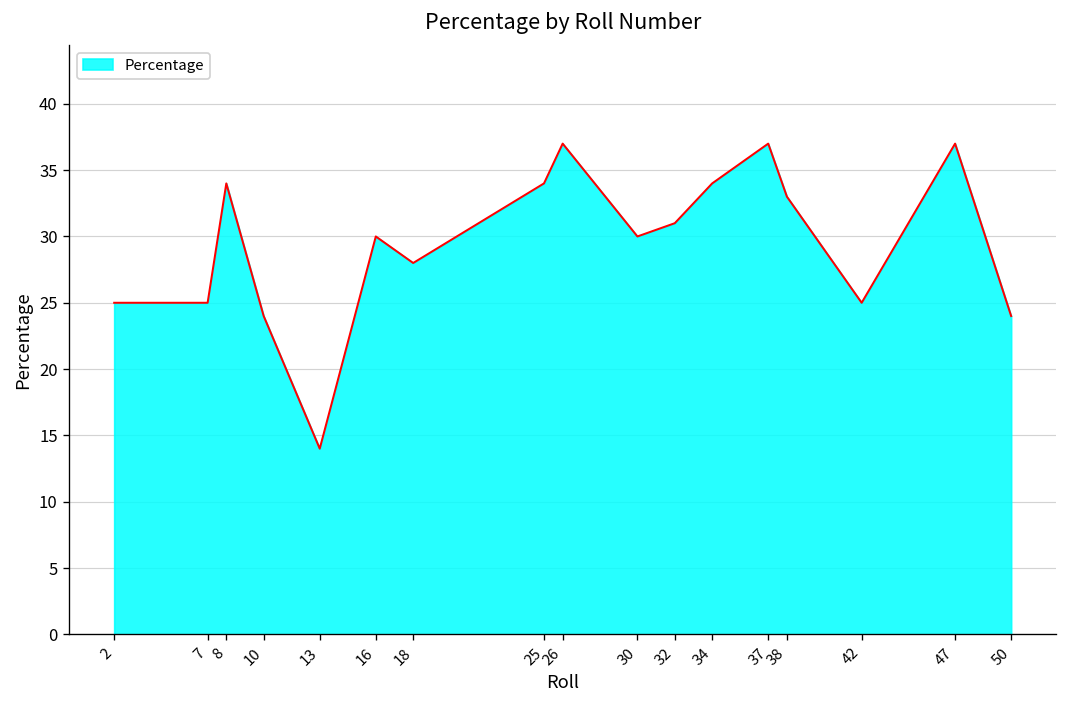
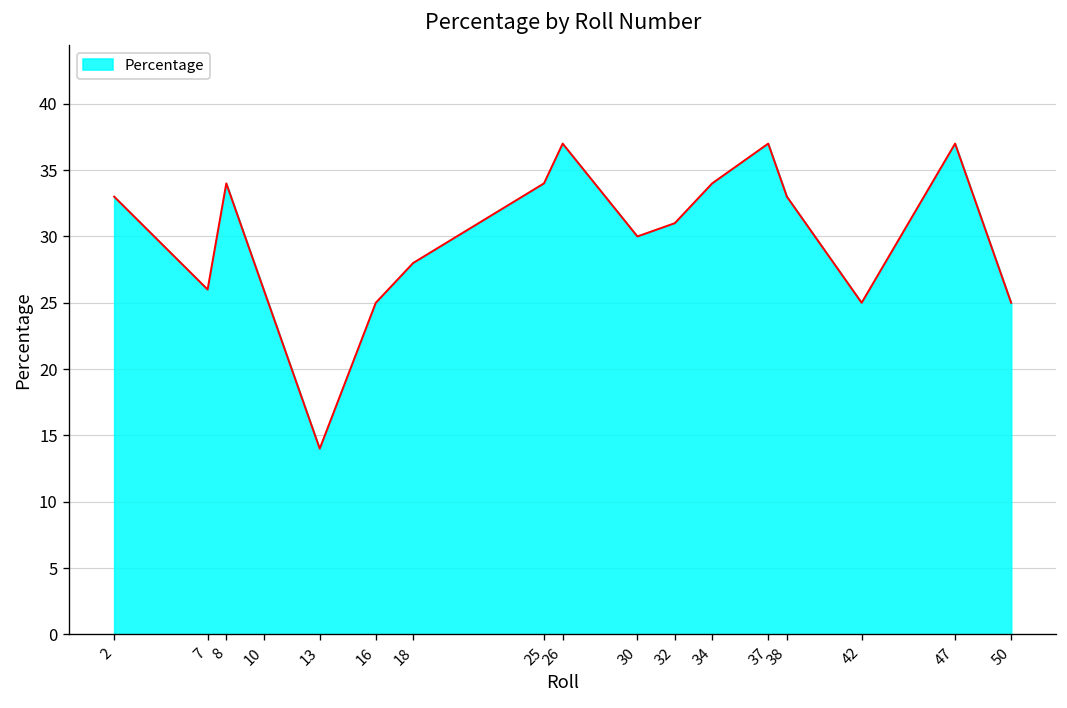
2: 25 -> 33
7: 25 -> 26
10: 24 -> 26
16: 30 -> 25
50: 24 -> 25
